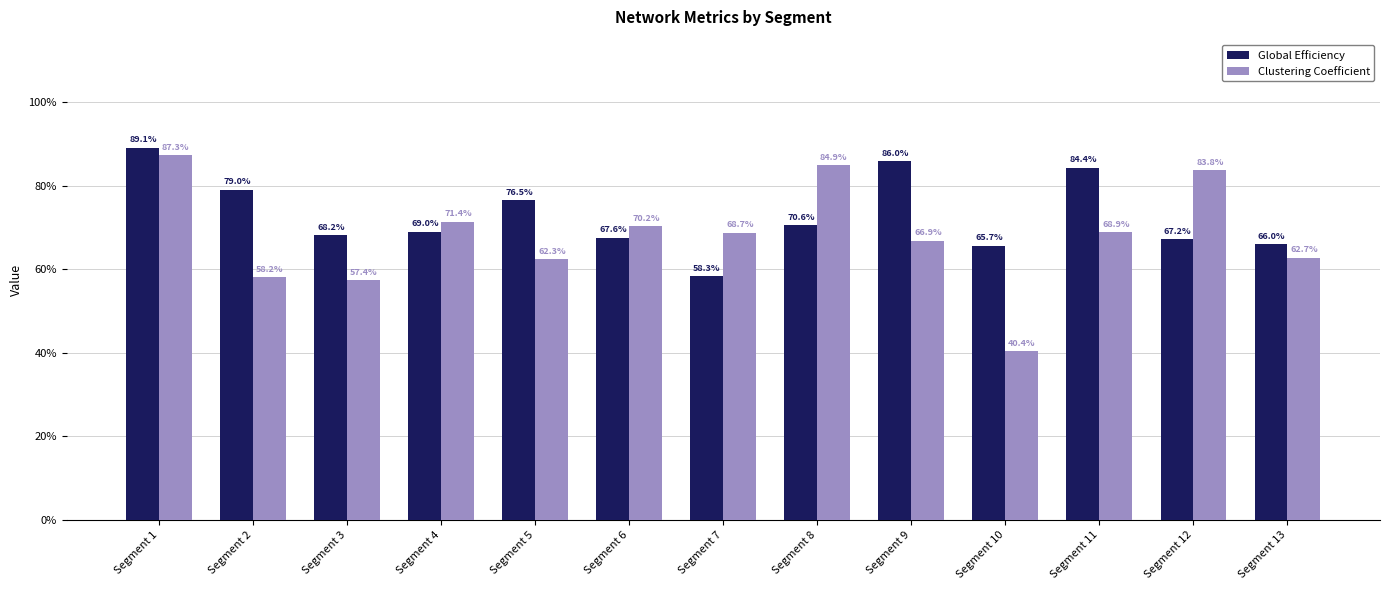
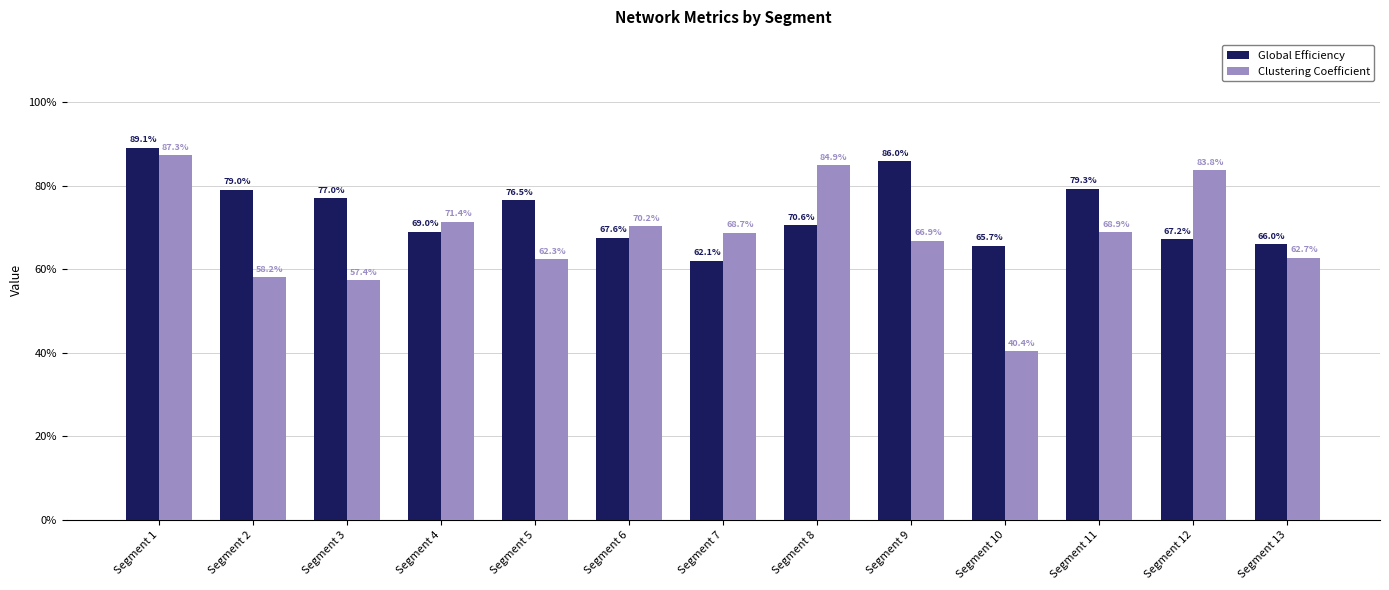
Global Efficiency, Segment 3: 68.2% -> 77.0%
Global Efficiency, Segment 7: 58.3% -> 62.1%
Global Efficiency, Segment 11: 84.4% -> 79.3%
